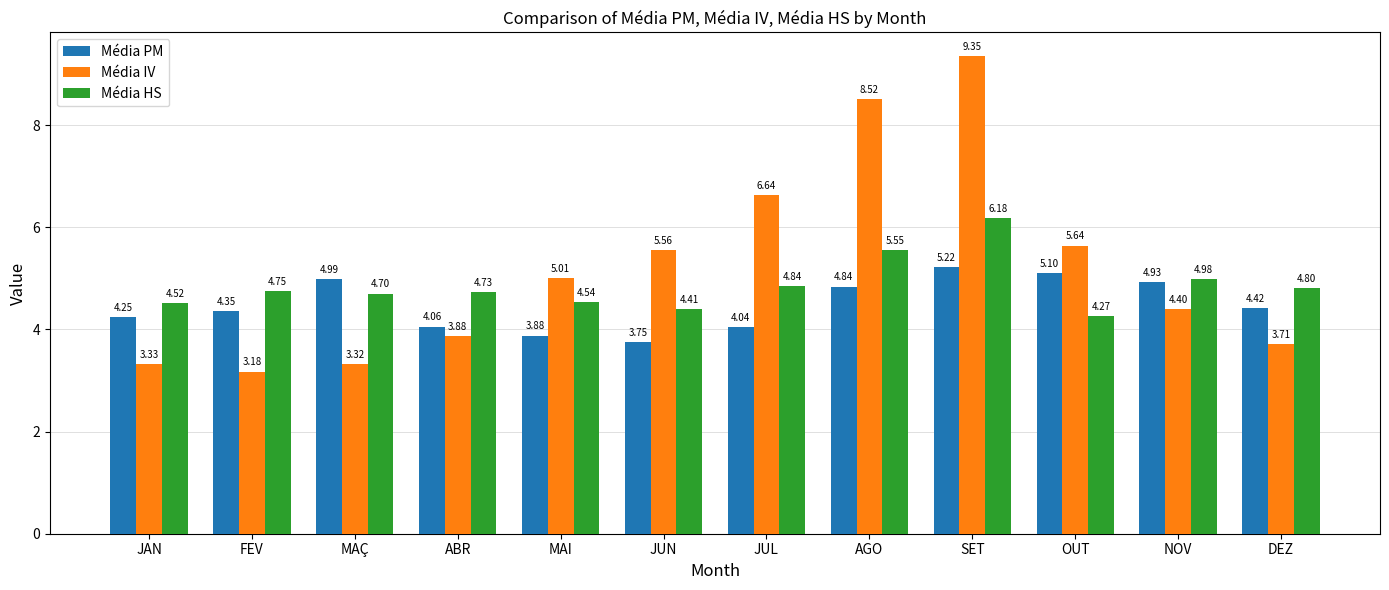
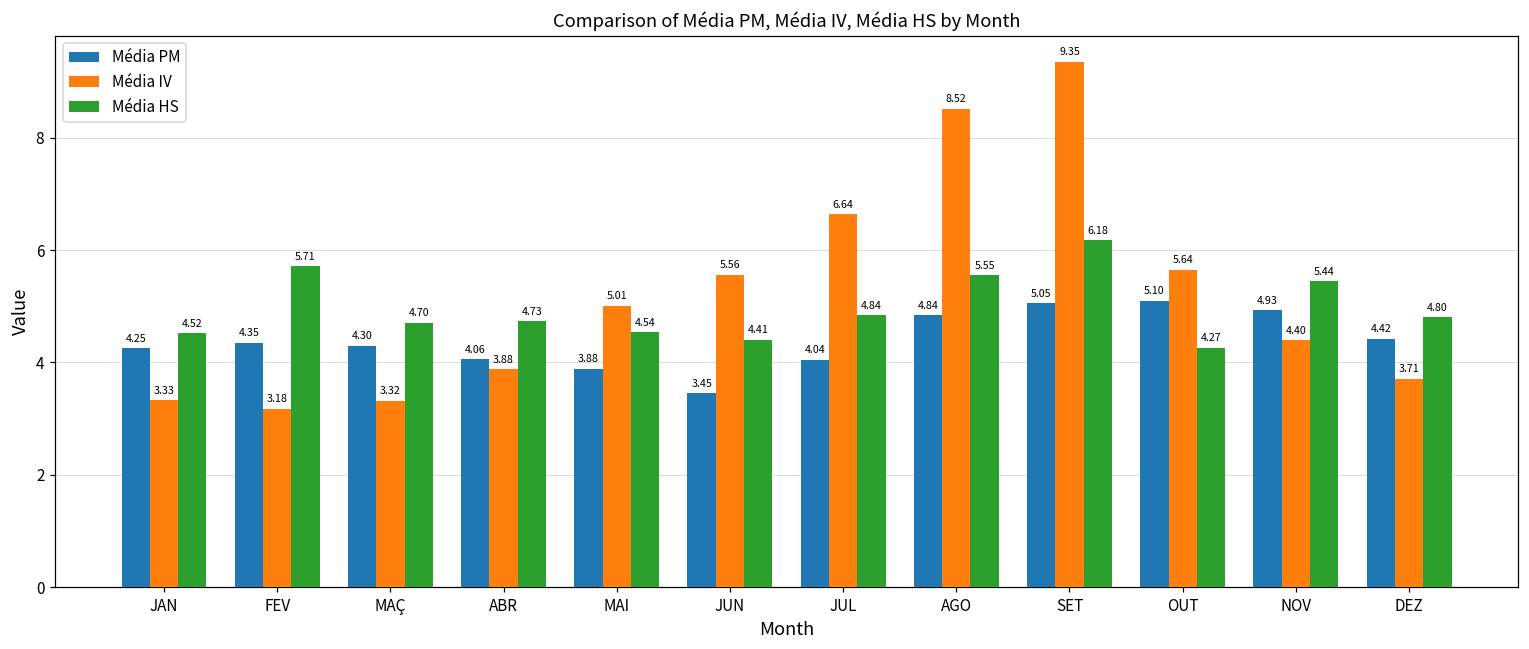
Média HS, FEV: 4.75 -> 5.71
Média PM, MAÇ: 4.99 -> 4.30
Média PM, JUN: 3.75 -> 3.45
Média PM, SET: 5.22 -> 5.05
Média HS, NOV: 4.98 -> 5.44
